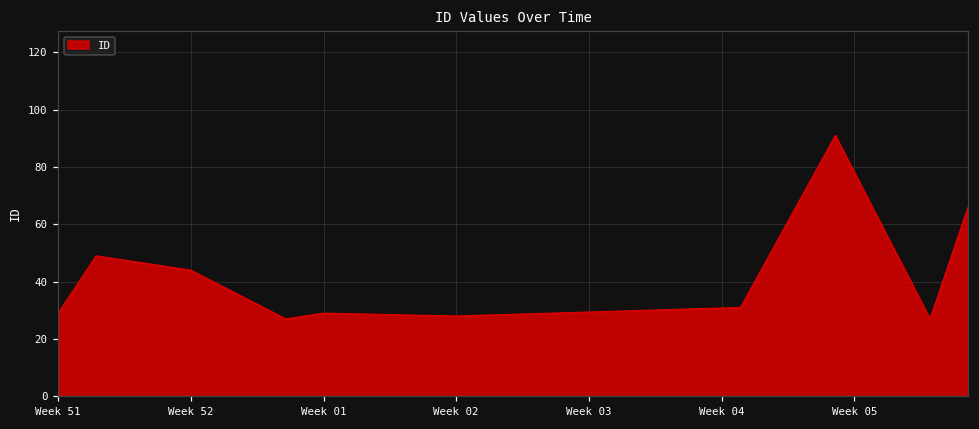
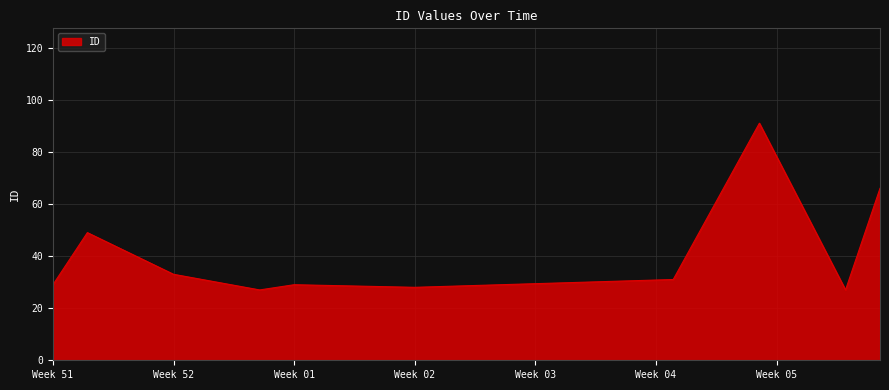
Week 52: 44 -> 33
